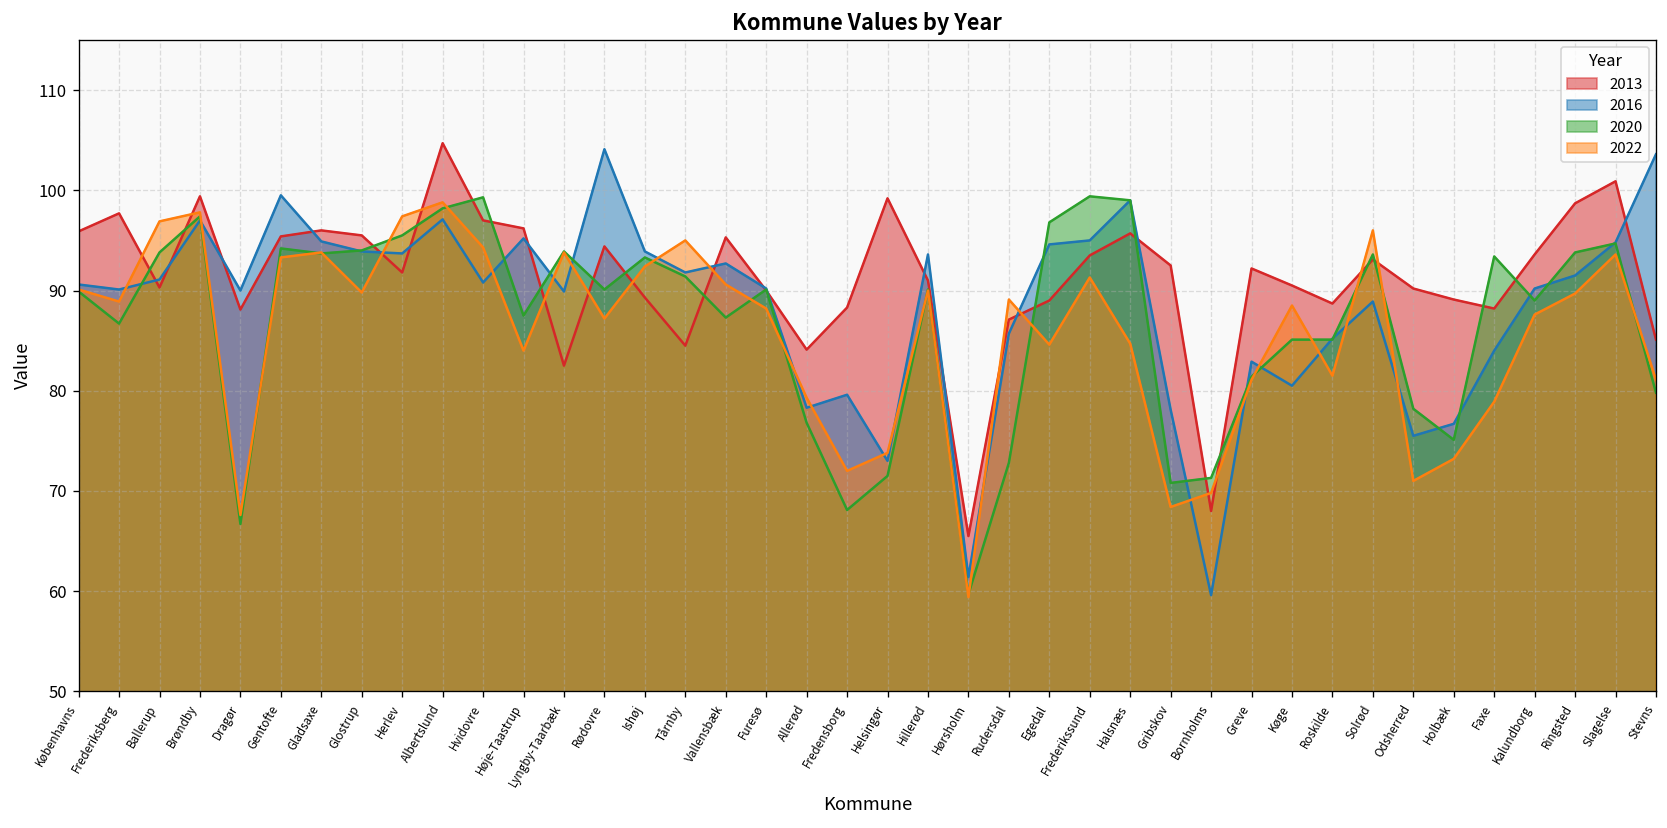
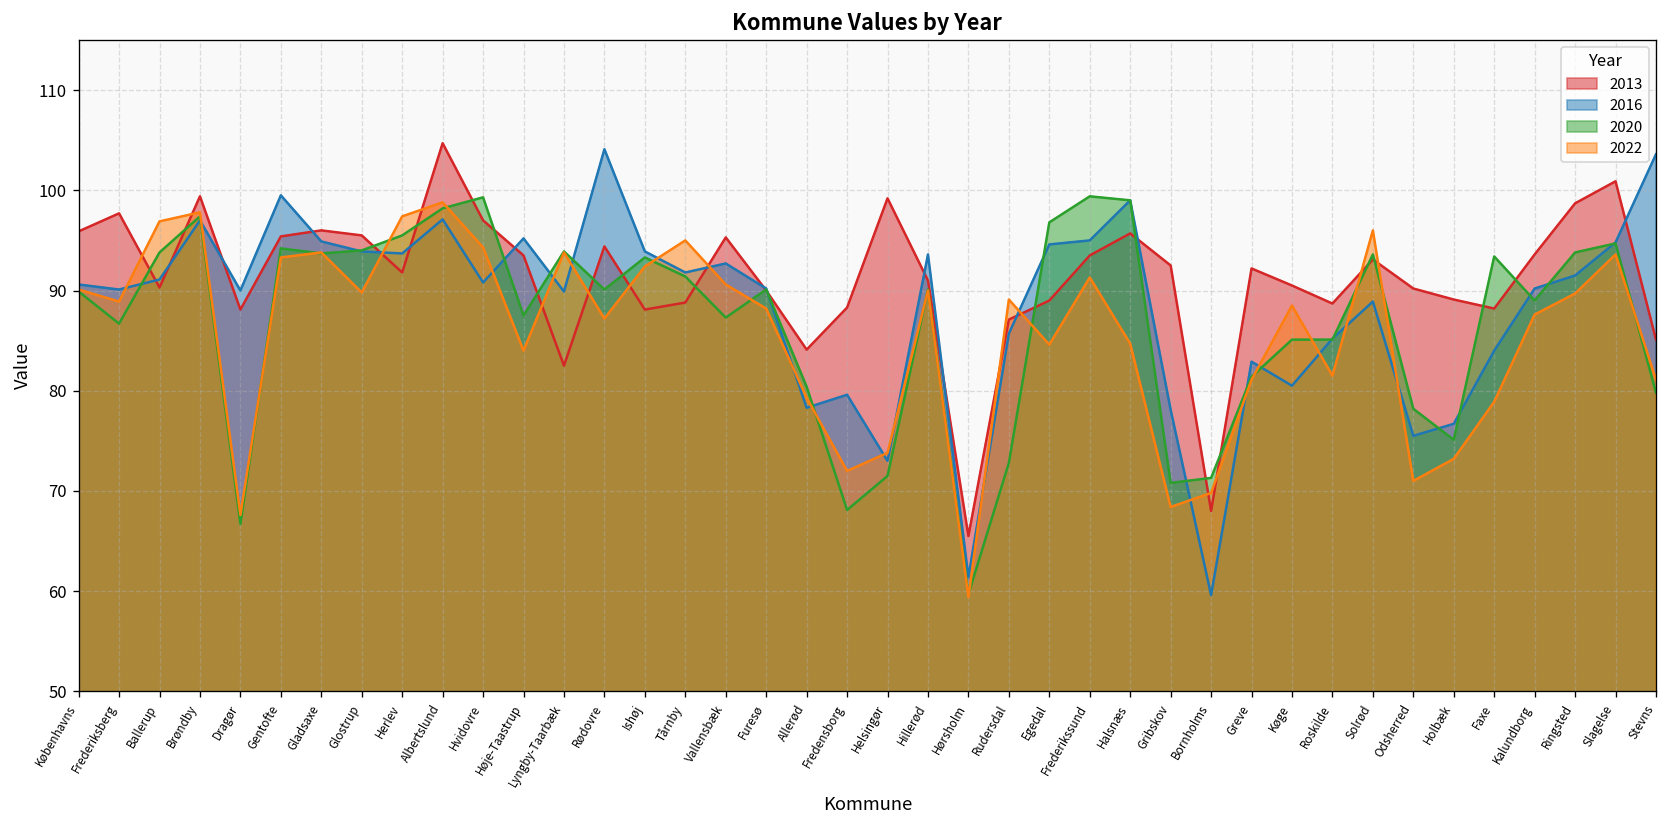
2013, Høje-Taastrup: 96 -> 94
2013, Ishøj: 89 -> 88
2013, Tårnby: 85 -> 89
2020, Allerød: 77 -> 80
